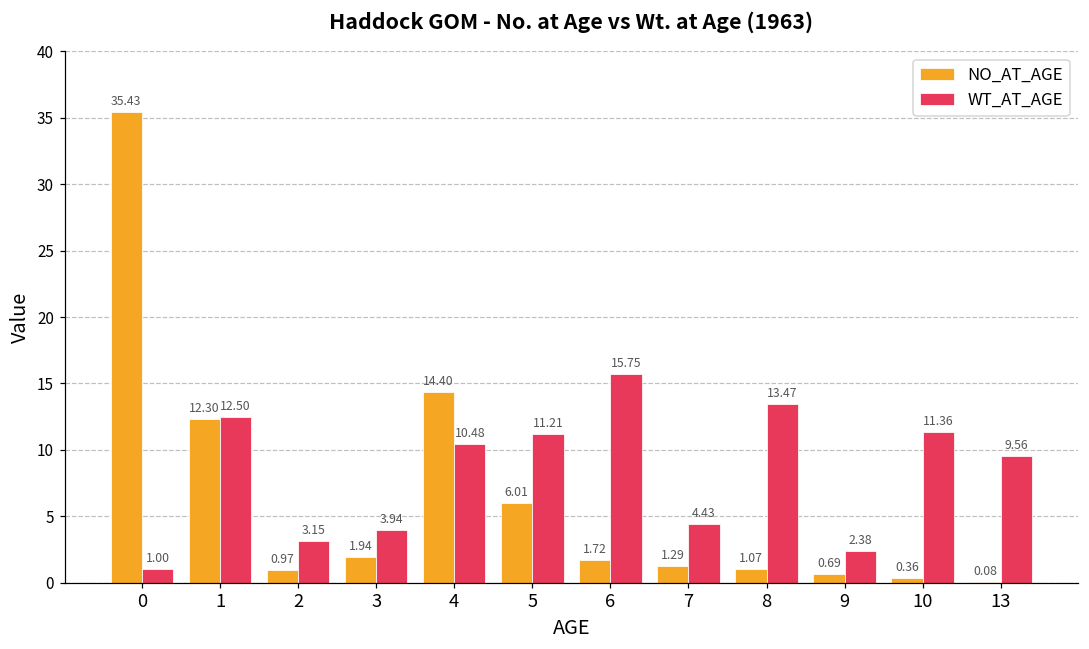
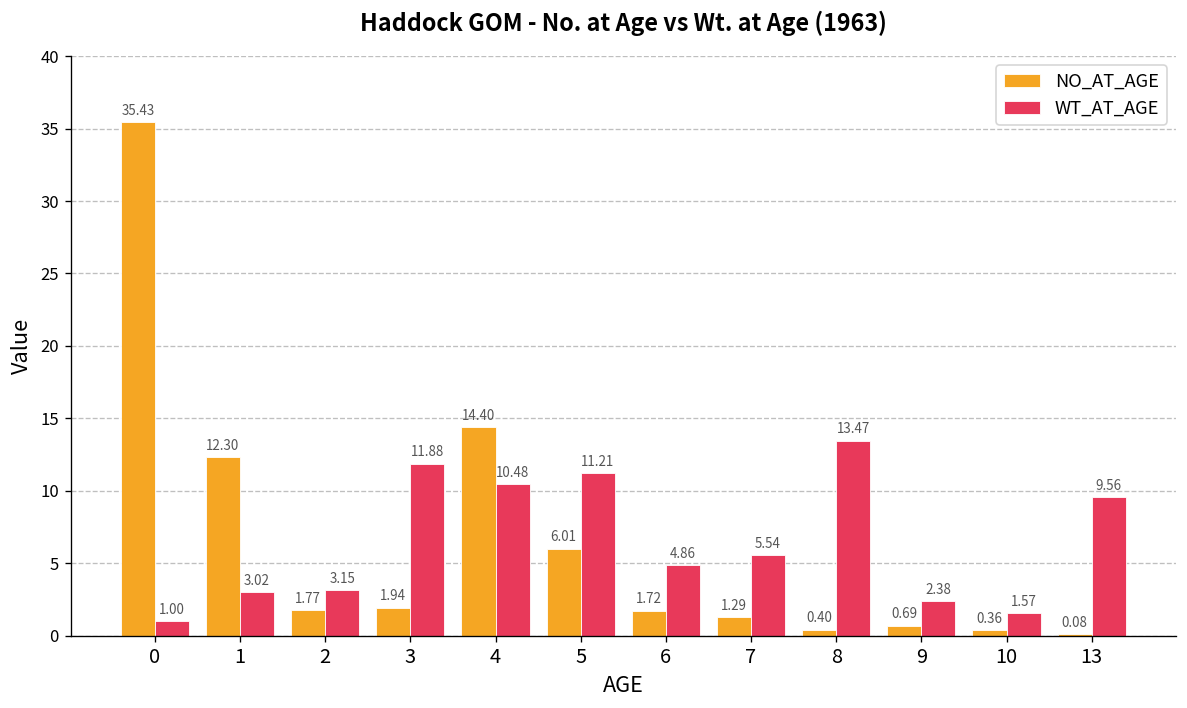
WT_AT_AGE, 1: 12.50 -> 3.02
NO_AT_AGE, 2: 0.97 -> 1.77
WT_AT_AGE, 3: 3.94 -> 11.88
WT_AT_AGE, 6: 15.75 -> 4.86
WT_AT_AGE, 7: 4.43 -> 5.54
NO_AT_AGE, 8: 1.07 -> 0.40
WT_AT_AGE, 10: 11.36 -> 1.57
